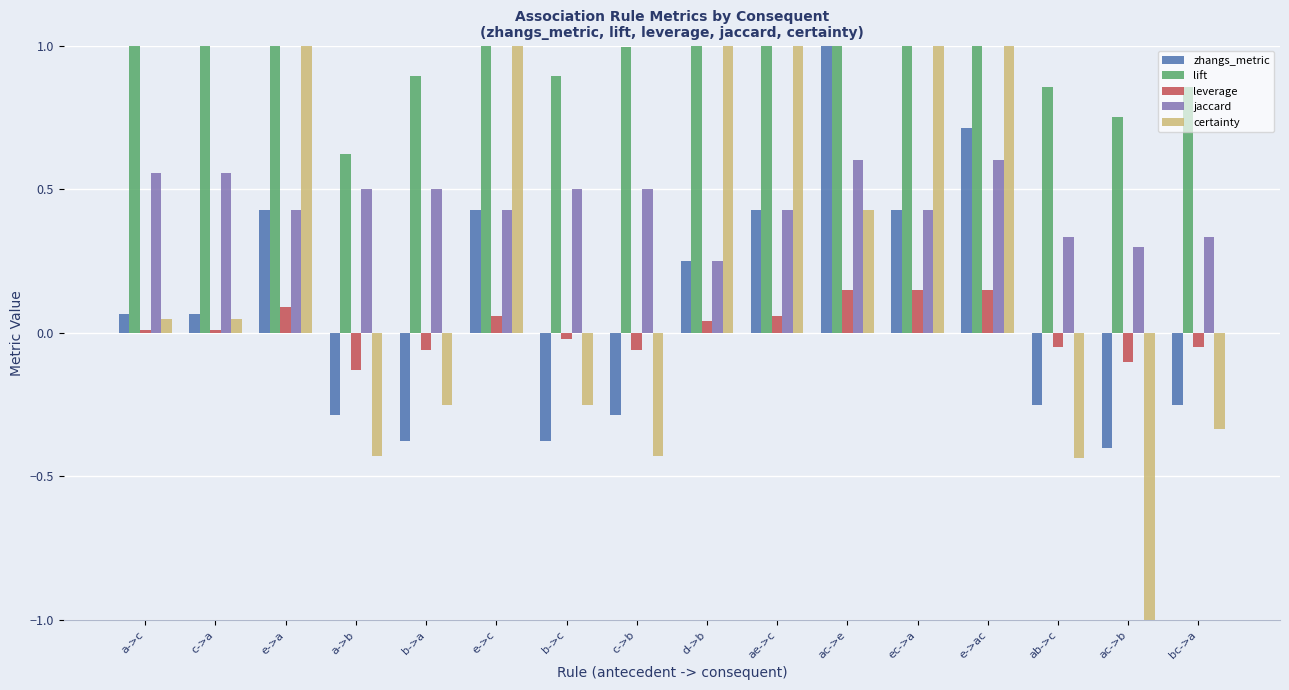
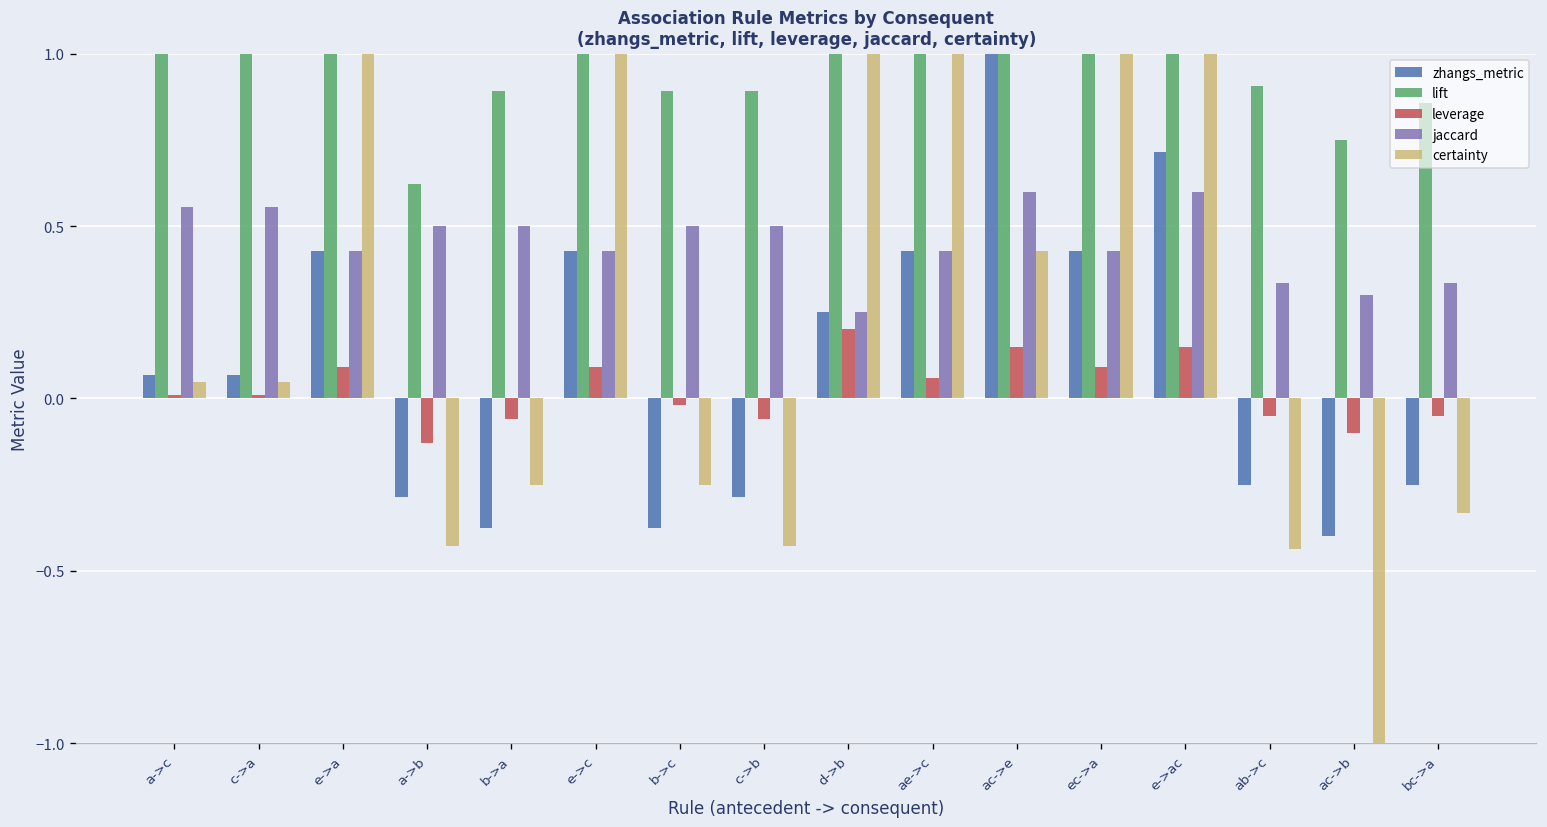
leverage, e->c: 0.06 -> 0.09
lift, c->b: 1.00 -> 0.89
leverage, d->b: 0.04 -> 0.20
leverage, ec->a: 0.15 -> 0.09
lift, ab->c: 0.86 -> 0.91
